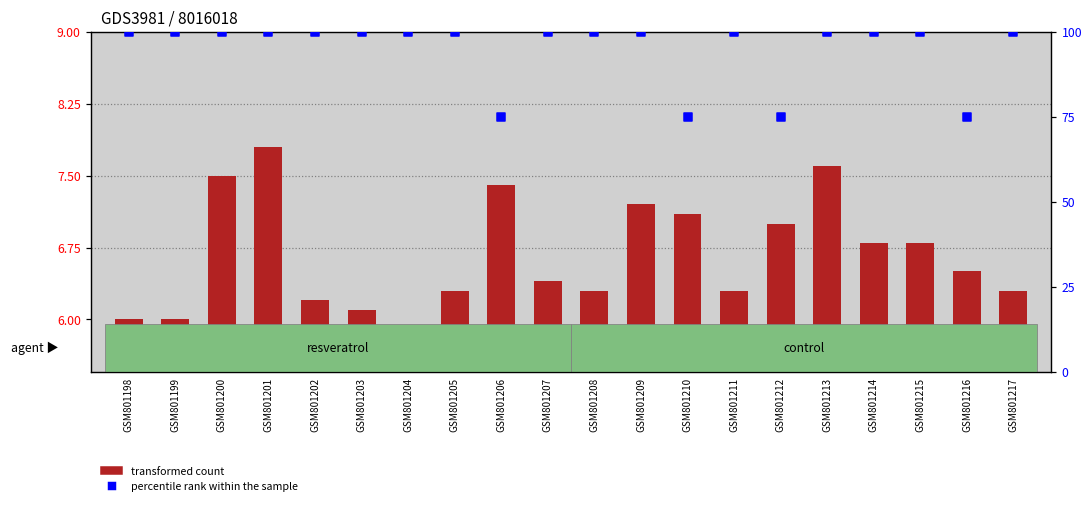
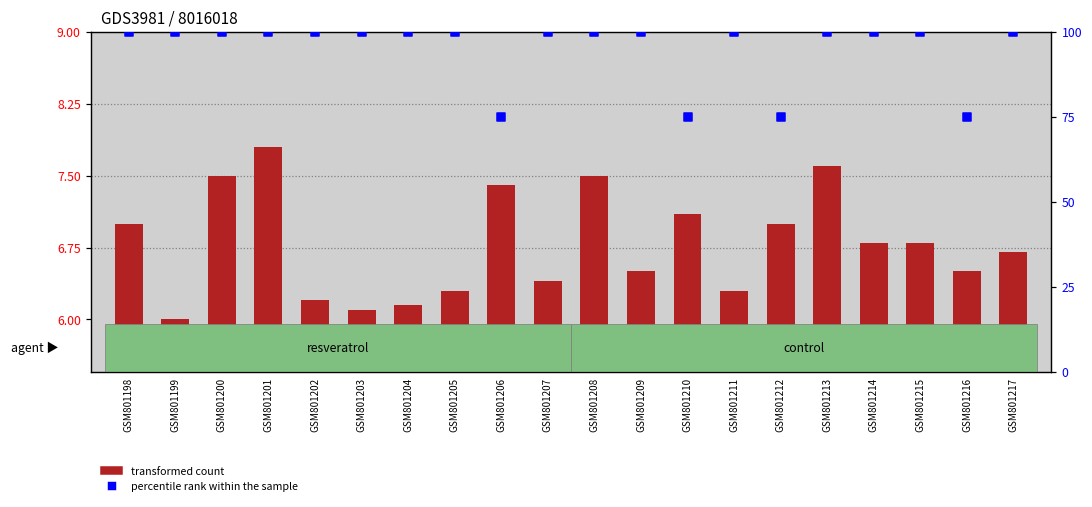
transformed count, GSM801198: 6 -> 7
transformed count, GSM801204: 5.9 -> 6.2
transformed count, GSM801208: 6.3 -> 7.5
transformed count, GSM801209: 7.2 -> 6.5
transformed count, GSM801217: 6.3 -> 6.7
